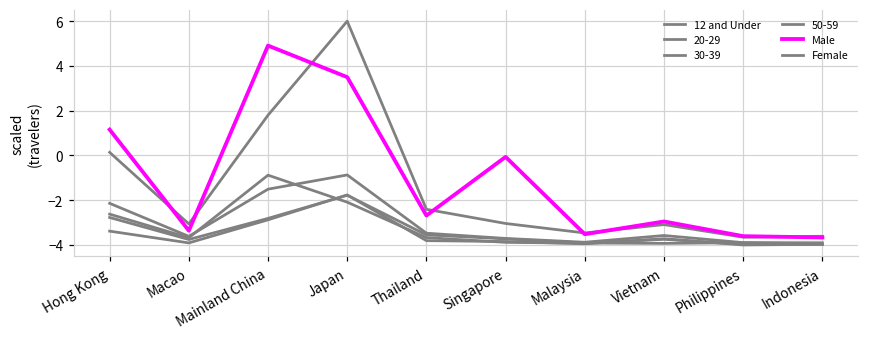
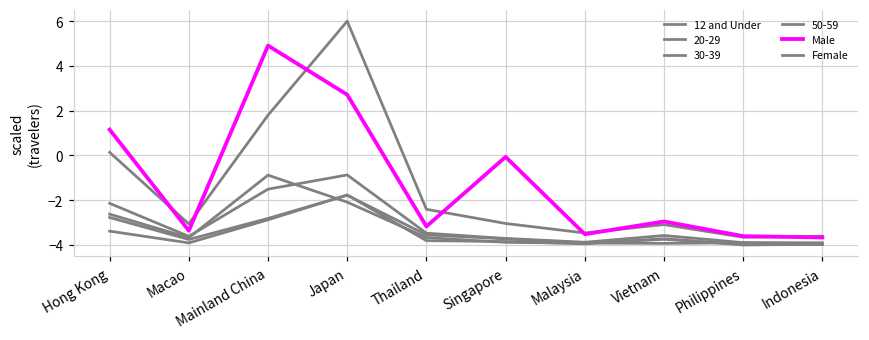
Male, Japan: 3.5 -> 2.7
Male, Thailand: -2.7 -> -3.2
